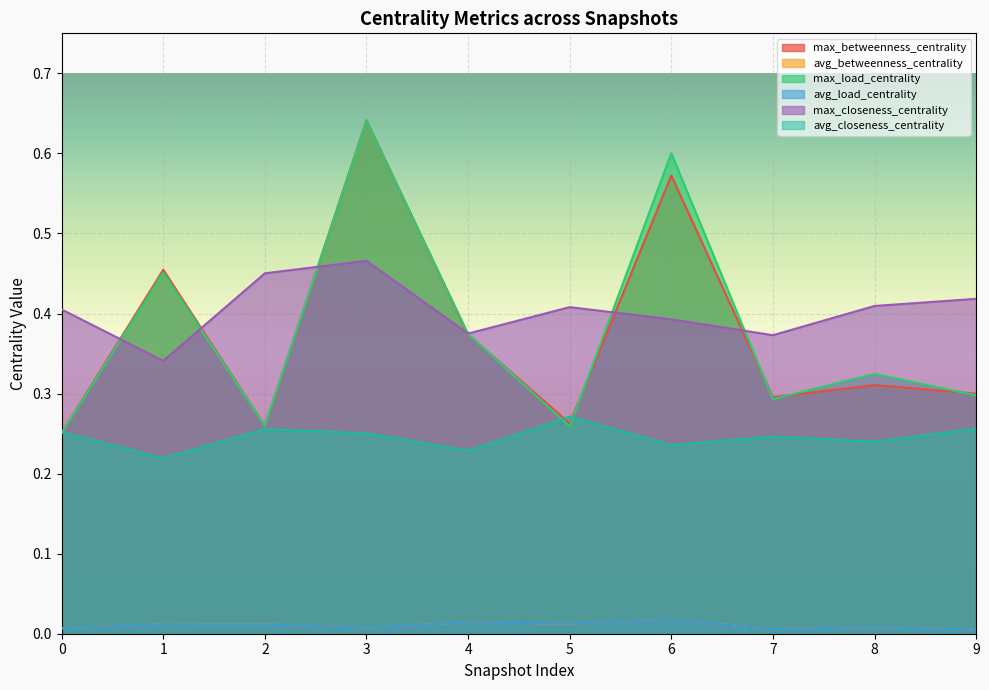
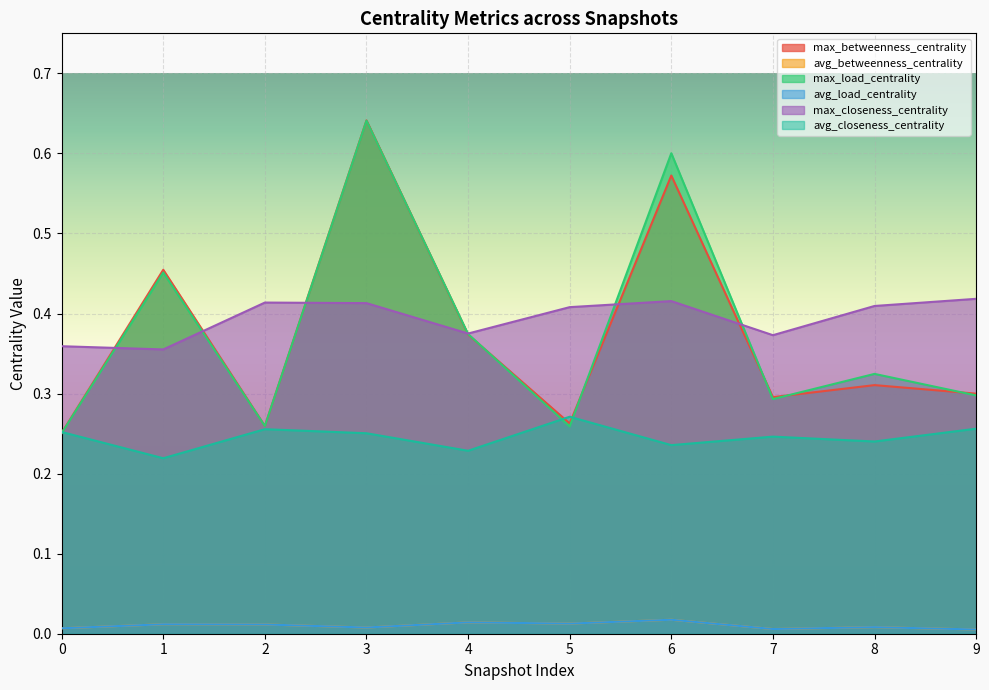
max_closeness_centrality, 0: 0.41 -> 0.36
max_closeness_centrality, 1: 0.34 -> 0.36
max_closeness_centrality, 2: 0.45 -> 0.41
max_closeness_centrality, 3: 0.47 -> 0.41
max_closeness_centrality, 6: 0.39 -> 0.42
